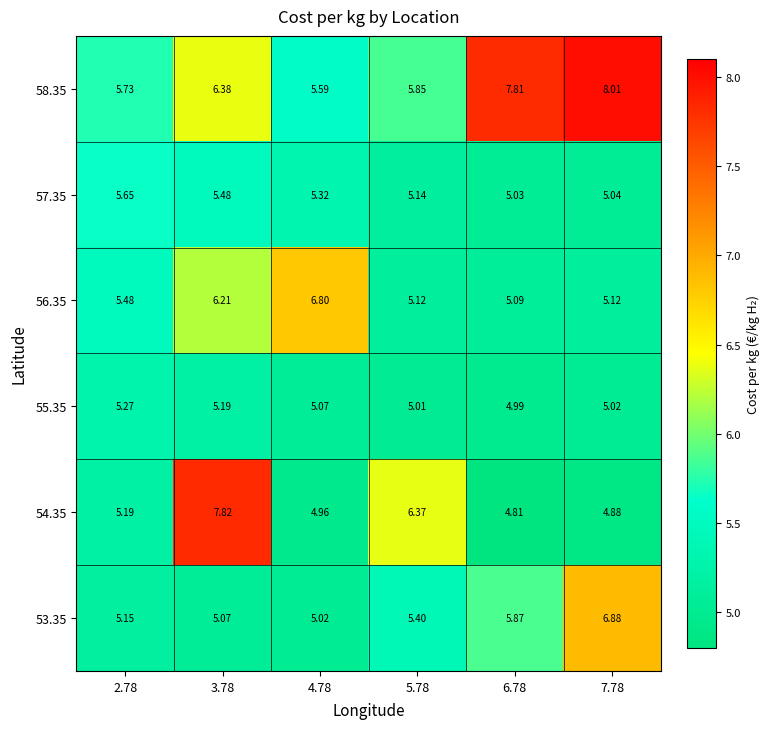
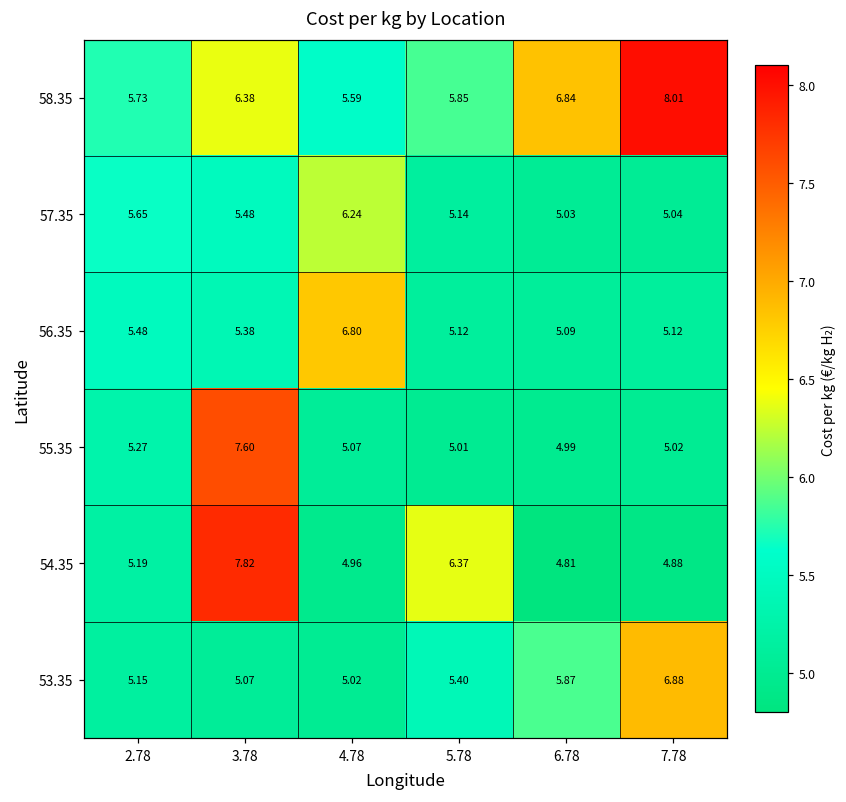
58.35, 6.78: 7.81 -> 6.84
57.35, 4.78: 5.32 -> 6.24
56.35, 3.78: 6.21 -> 5.38
55.35, 3.78: 5.19 -> 7.60
